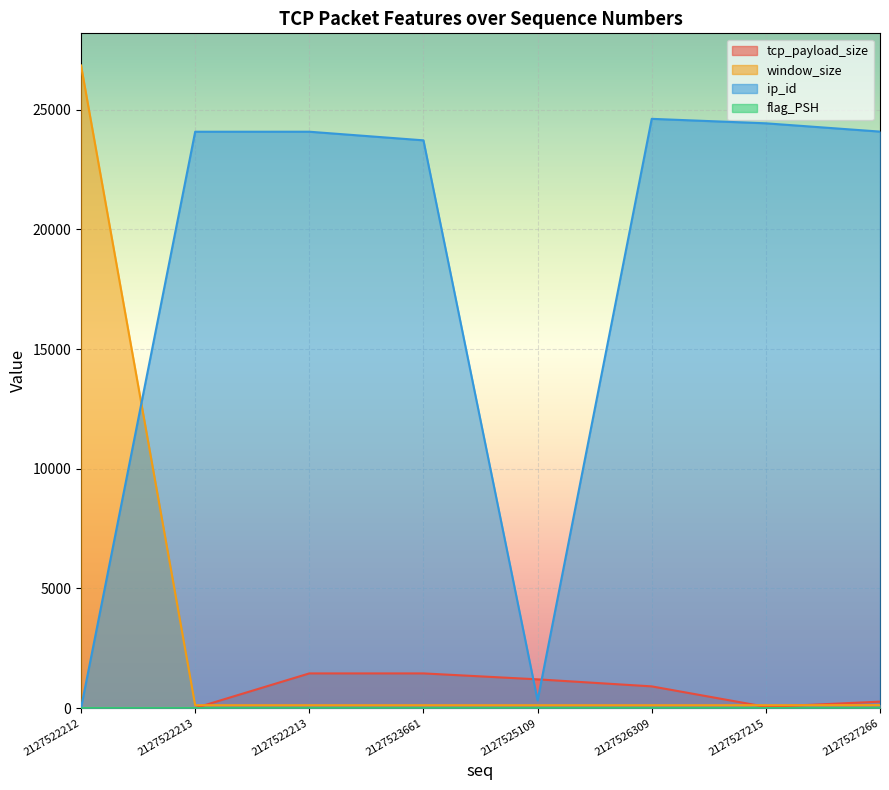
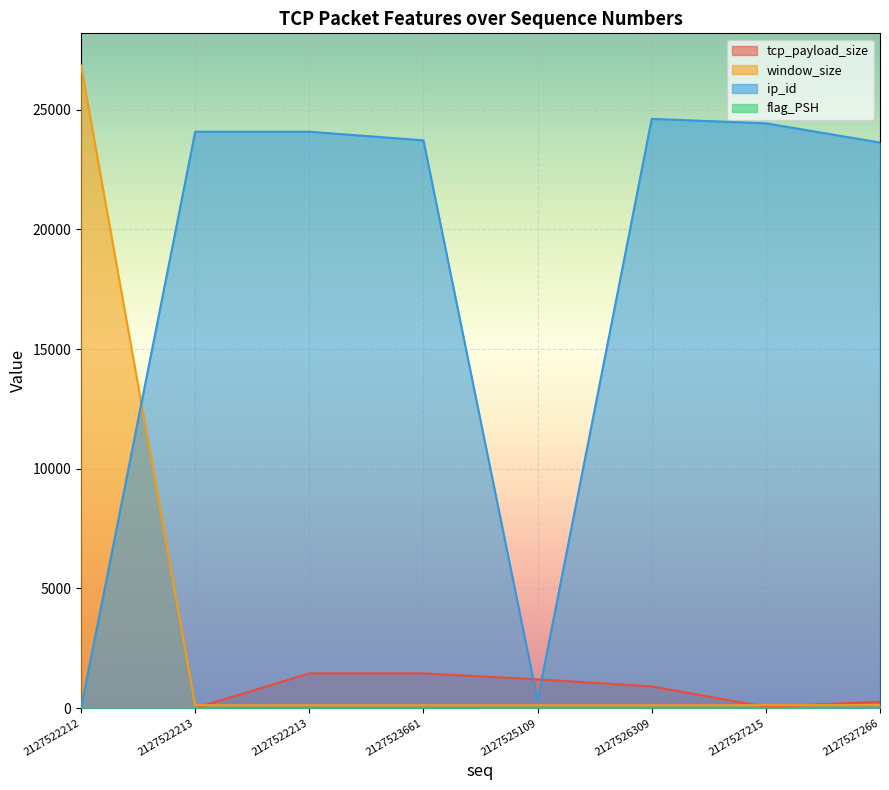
ip_id, 2127527266: 24100 -> 23600
